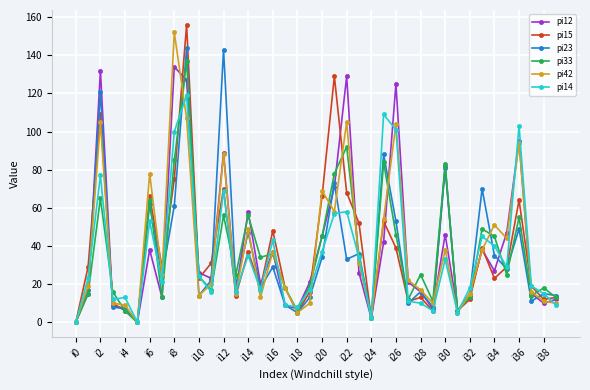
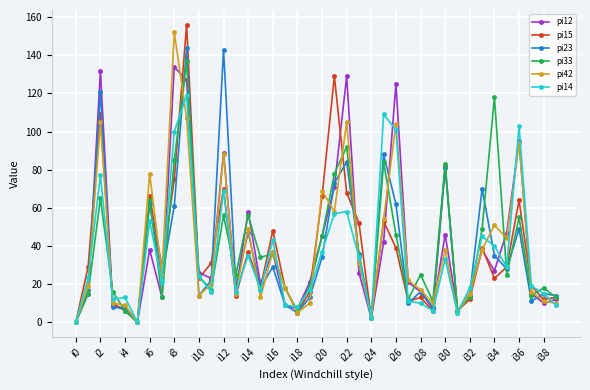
pi23, i22: 33 -> 84
pi23, i26: 53 -> 62
pi33, i34: 45 -> 118
